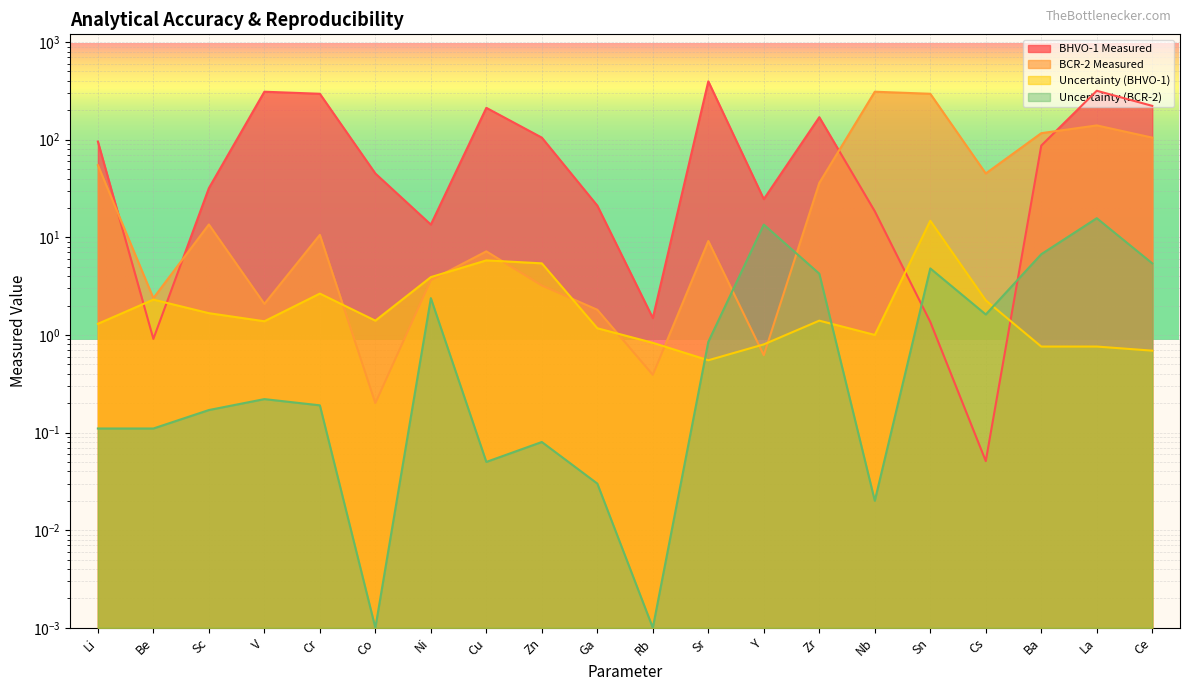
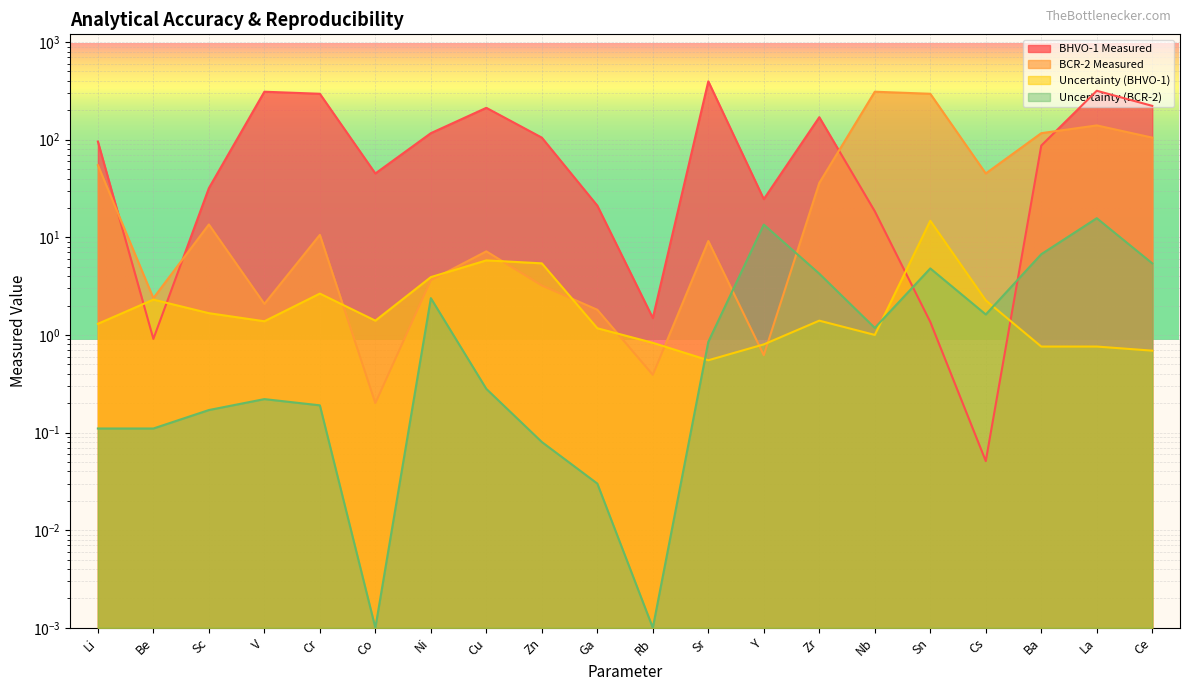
BHVO-1 Measured, Ni: 14 -> 120
Uncertainty (BCR-2), Cu: 0.05 -> 0.28
Uncertainty (BCR-2), Nb: 0.02 -> 1.2
